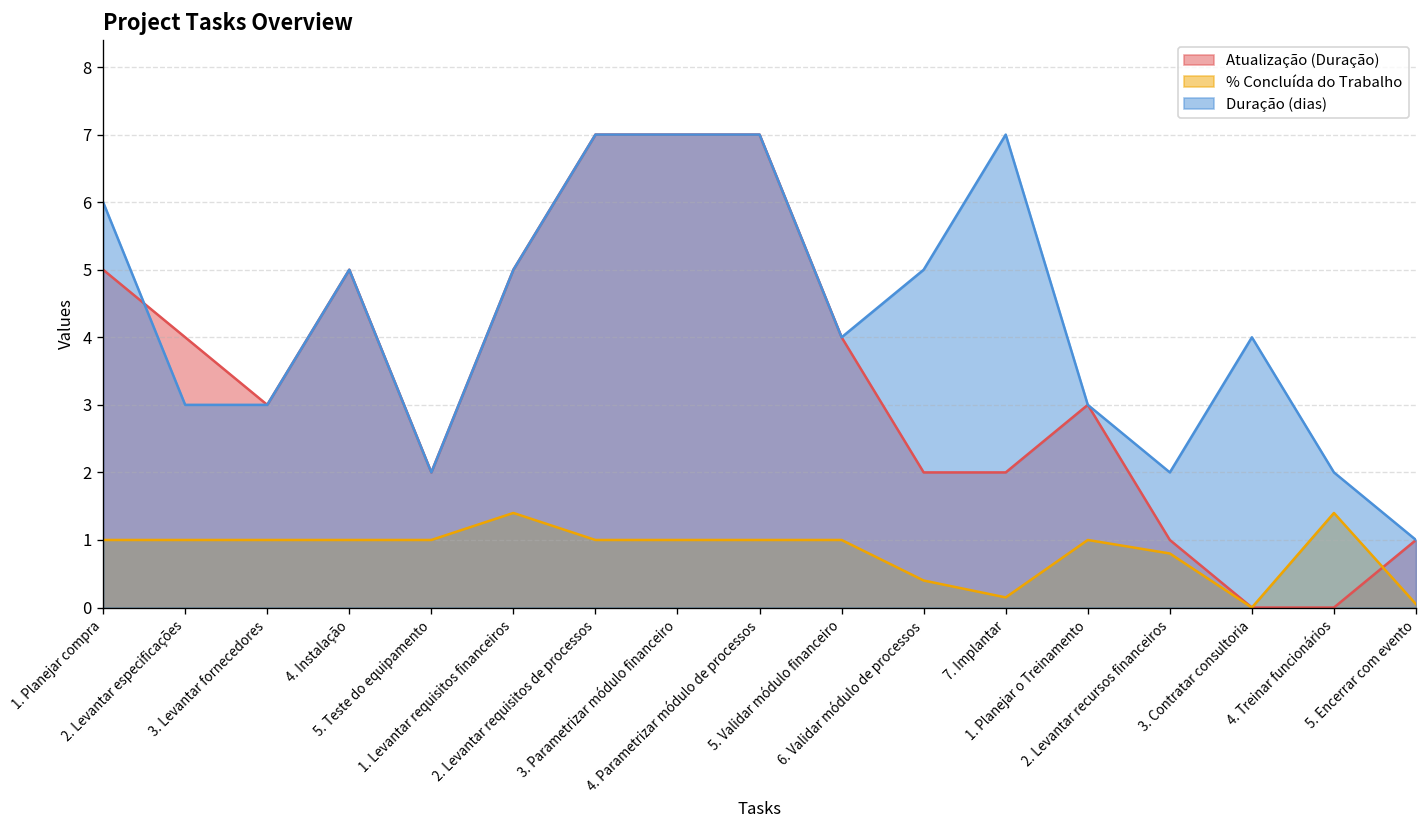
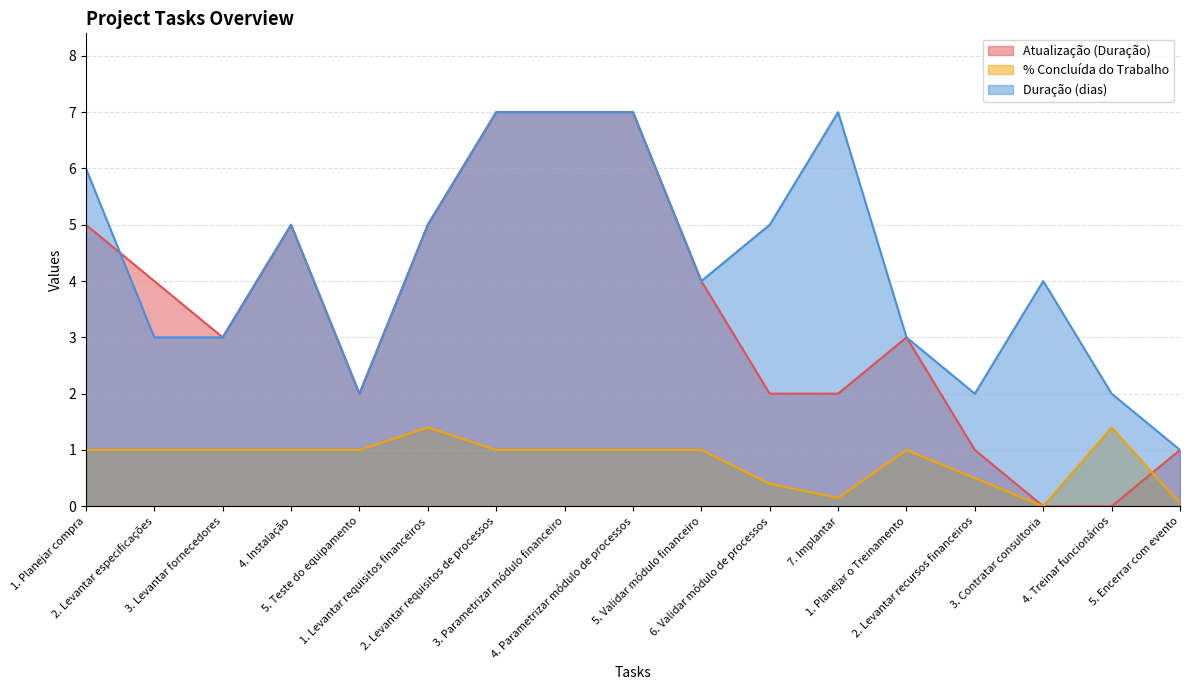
% Concluída do Trabalho, 2. Levantar recursos financeiros: 0.8 -> 0.5
